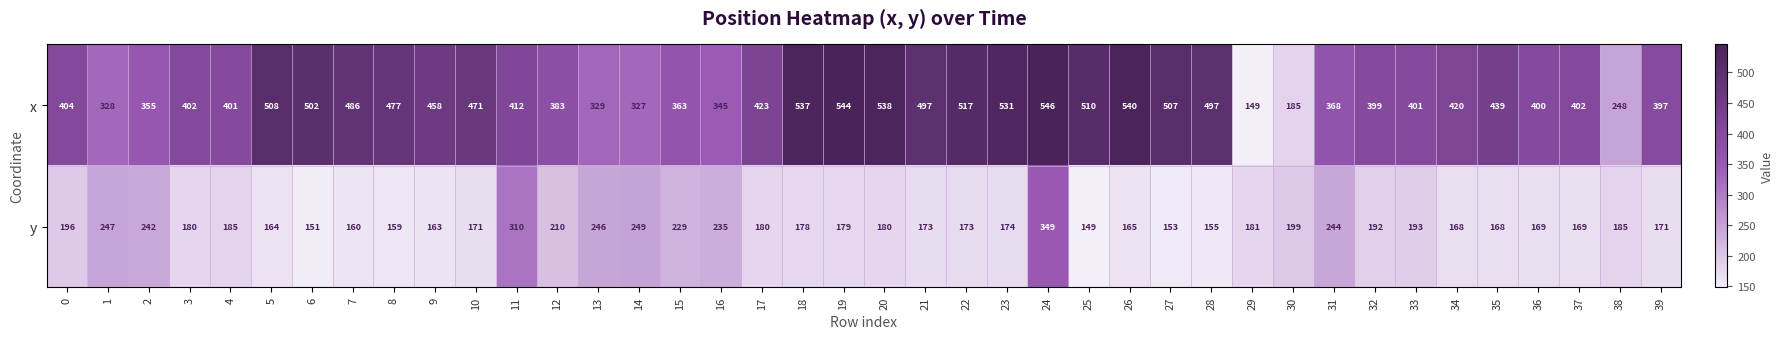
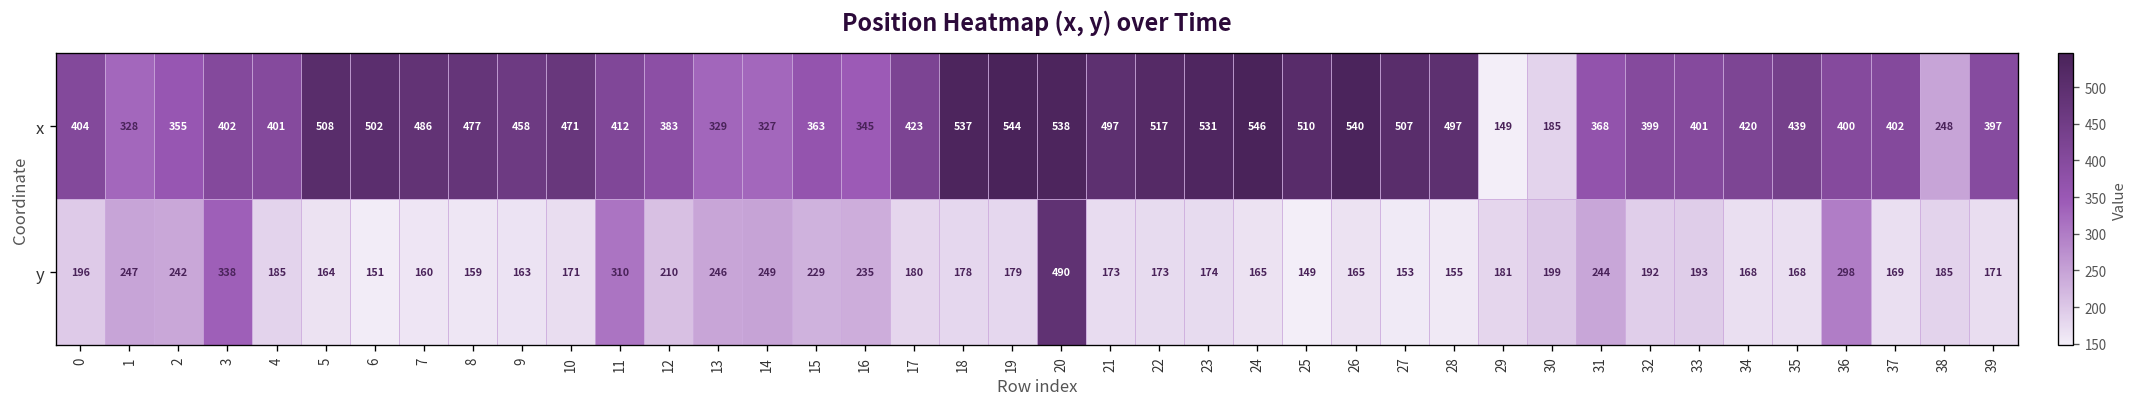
y, 3: 180 -> 338
y, 20: 180 -> 490
y, 24: 349 -> 165
y, 36: 169 -> 298
